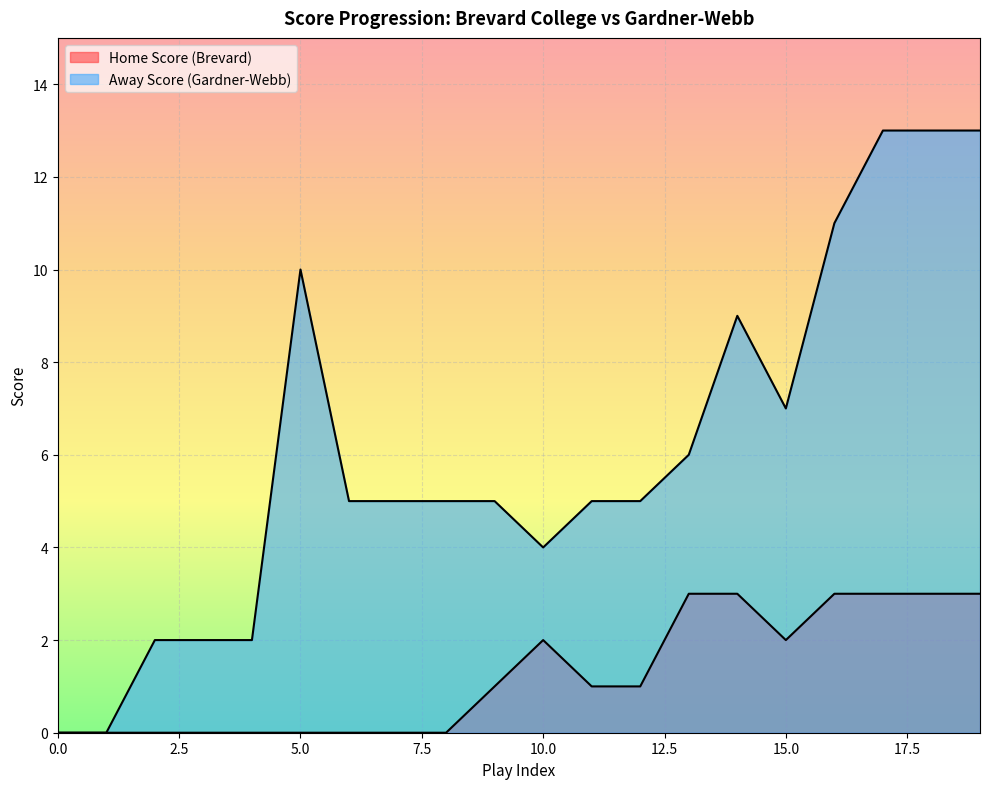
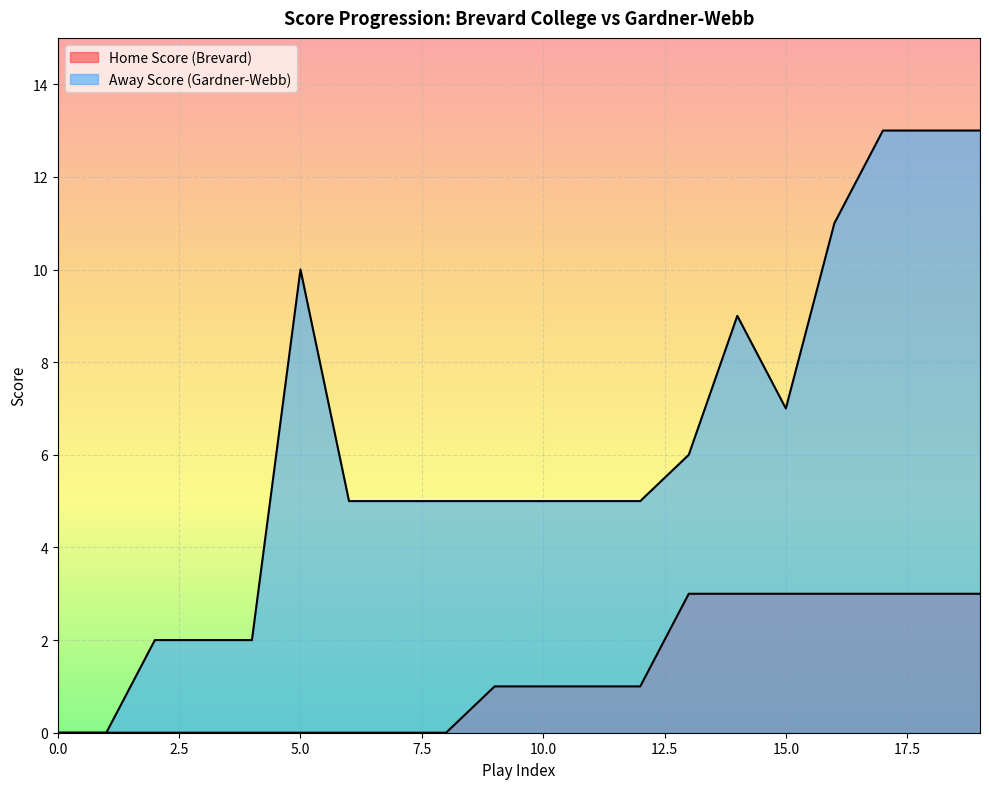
Home Score (Brevard), 10.0: 2 -> 1
Away Score (Gardner-Webb), 10.0: 4 -> 5
Home Score (Brevard), 15.0: 2 -> 3
